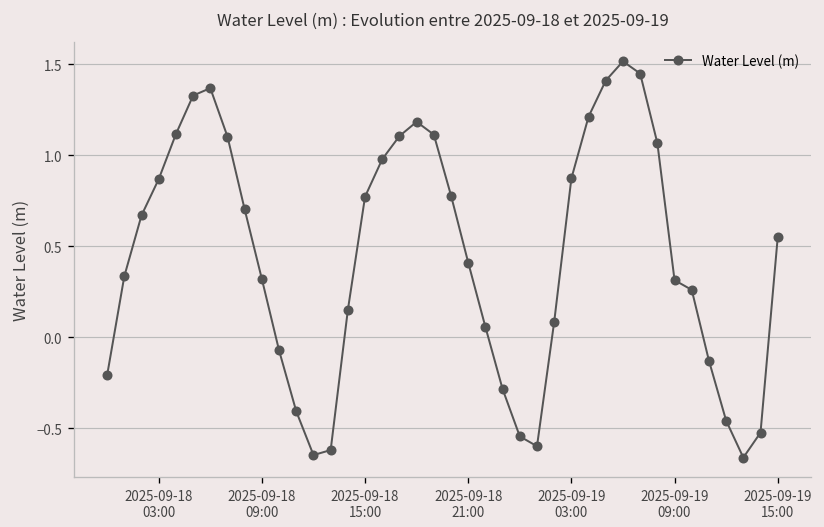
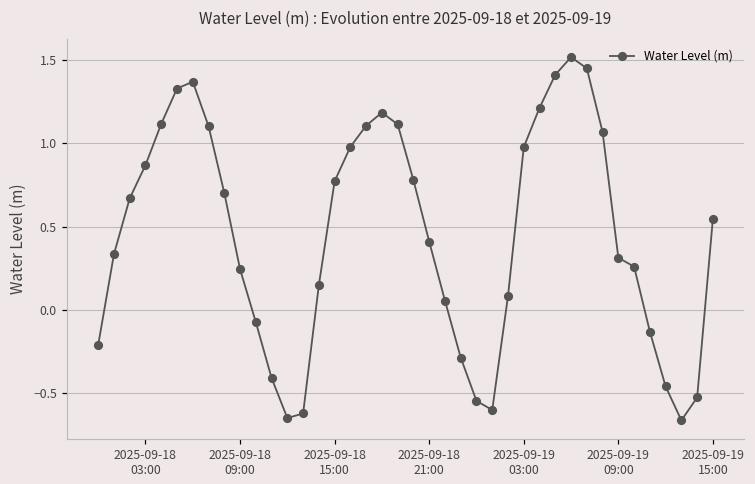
2025-09-18 09:00: 0.32 -> 0.24
2025-09-19 03:00: 0.87 -> 0.98
